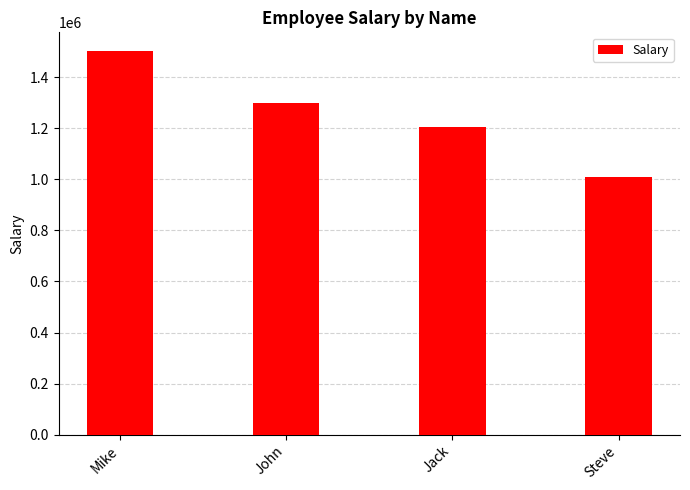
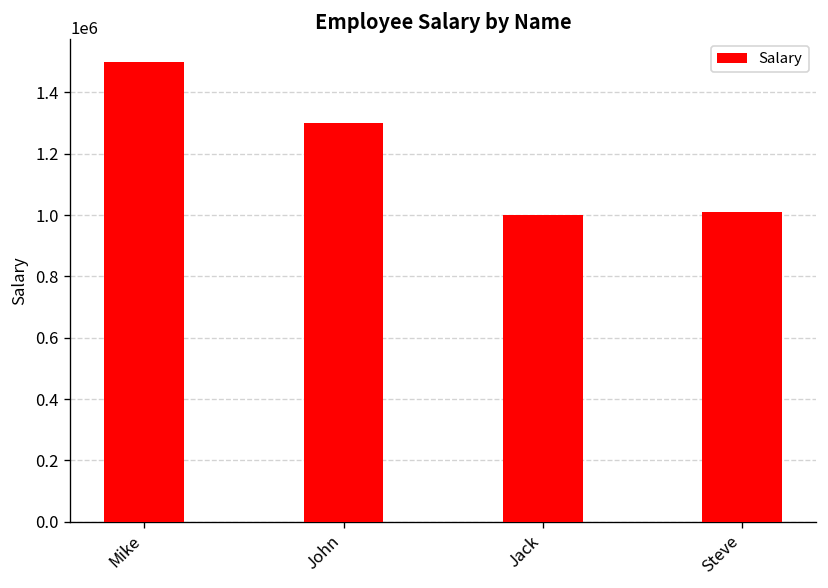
Jack: 1200000 -> 1000000
